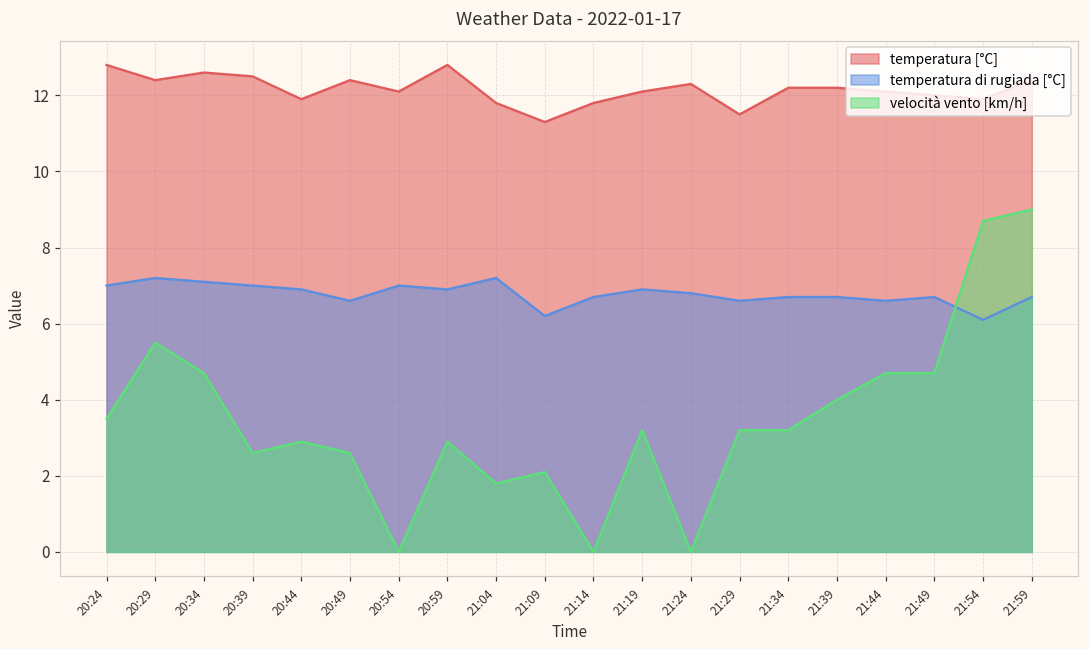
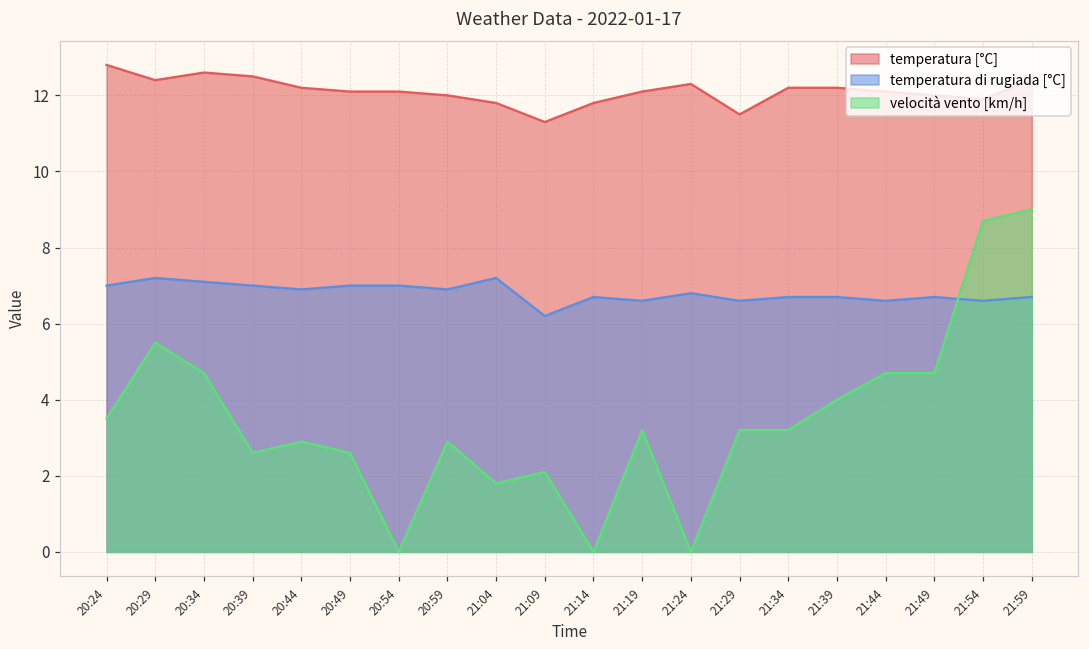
temperatura [°C], 20:44: 11.9 -> 12.2
temperatura [°C], 20:49: 12.4 -> 12.1
temperatura di rugiada [°C], 20:49: 6.6 -> 7.0
temperatura [°C], 20:59: 12.8 -> 12.0
temperatura di rugiada [°C], 21:19: 6.9 -> 6.6
temperatura di rugiada [°C], 21:54: 6.1 -> 6.6
